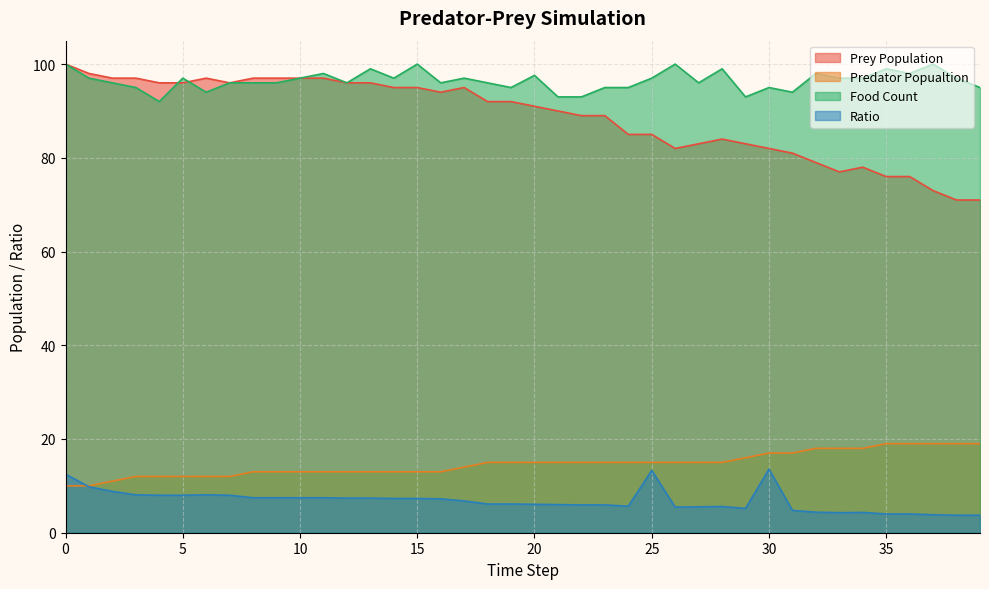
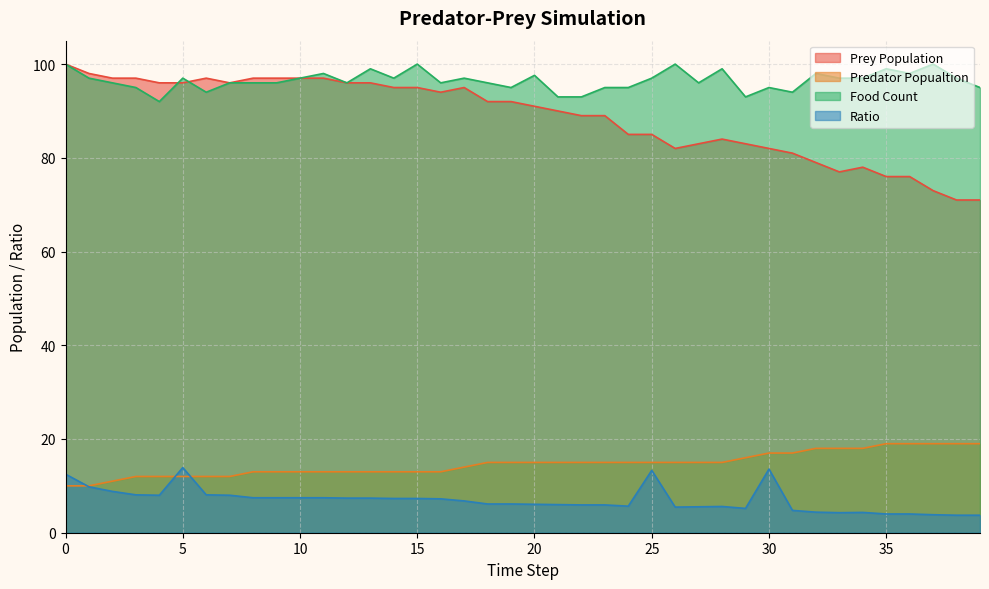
Ratio, 5: 8 -> 14
